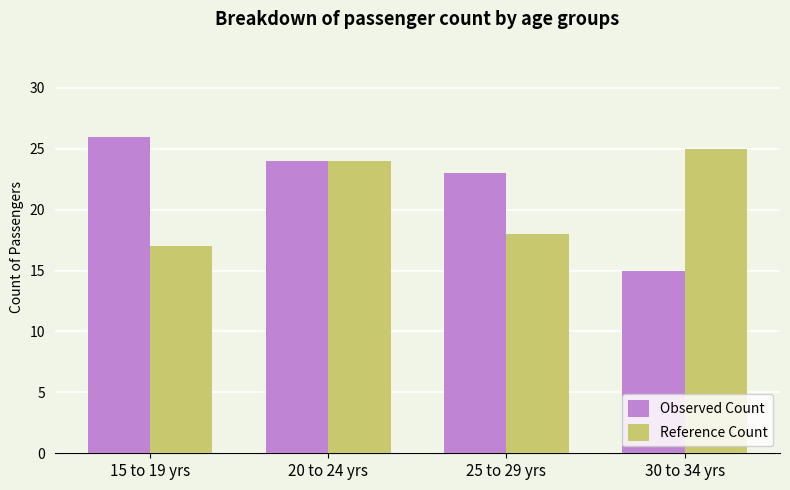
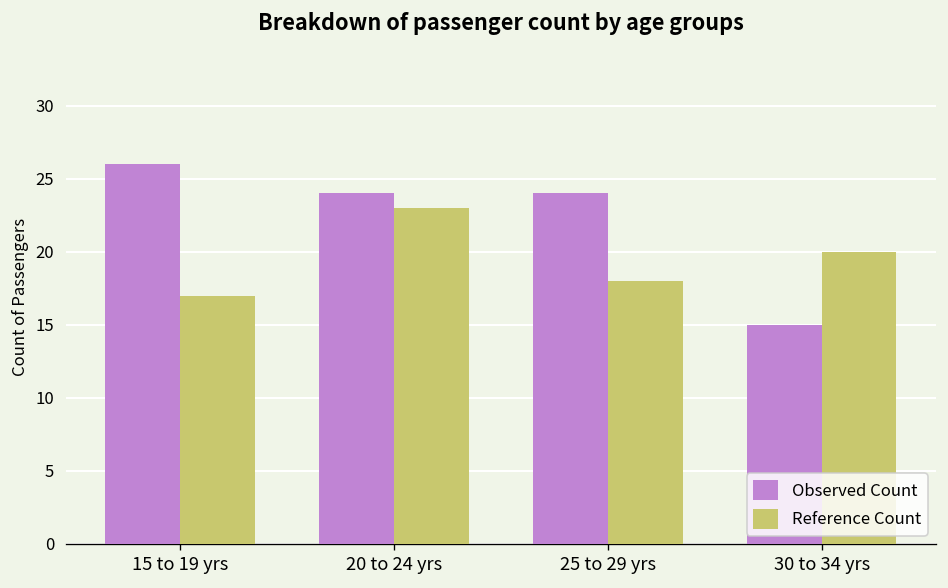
Reference Count, 20 to 24 yrs: 24 -> 23
Observed Count, 25 to 29 yrs: 23 -> 24
Reference Count, 30 to 34 yrs: 25 -> 20
